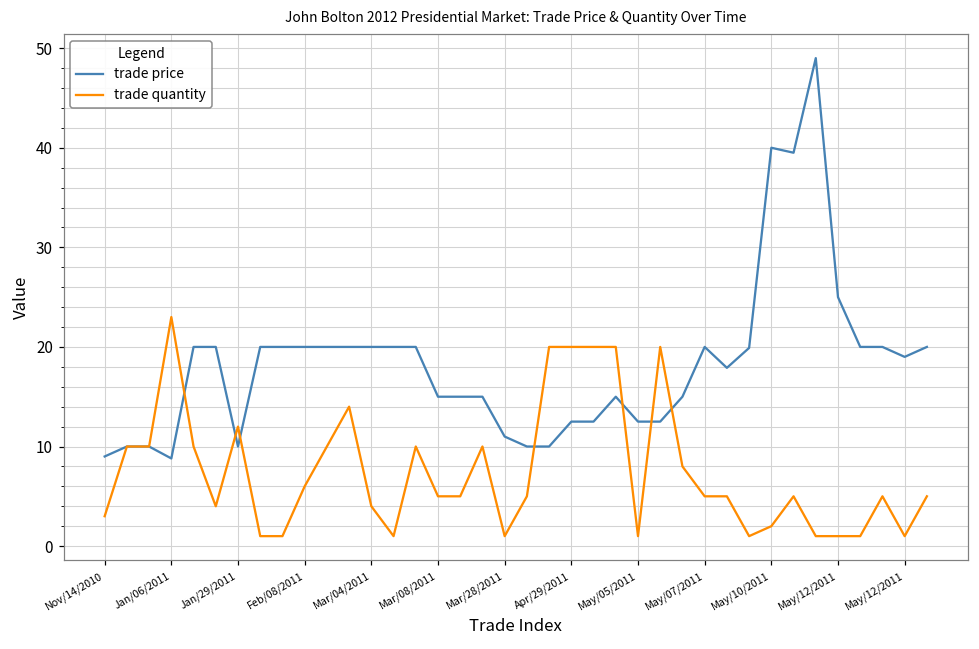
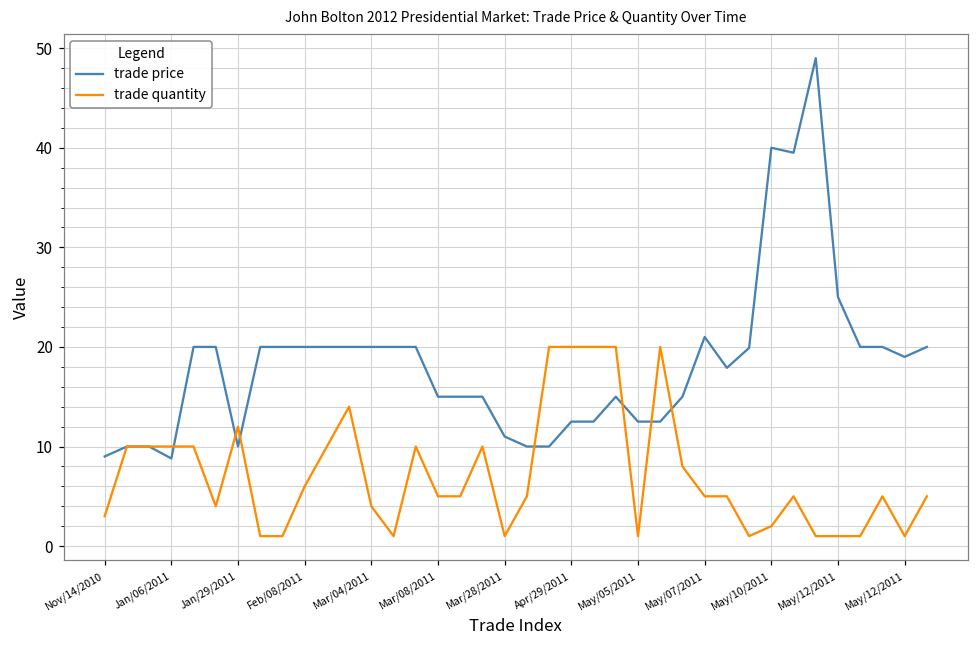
trade quantity, Jan/06/2011: 23 -> 10
trade price, May/07/2011: 20 -> 21
